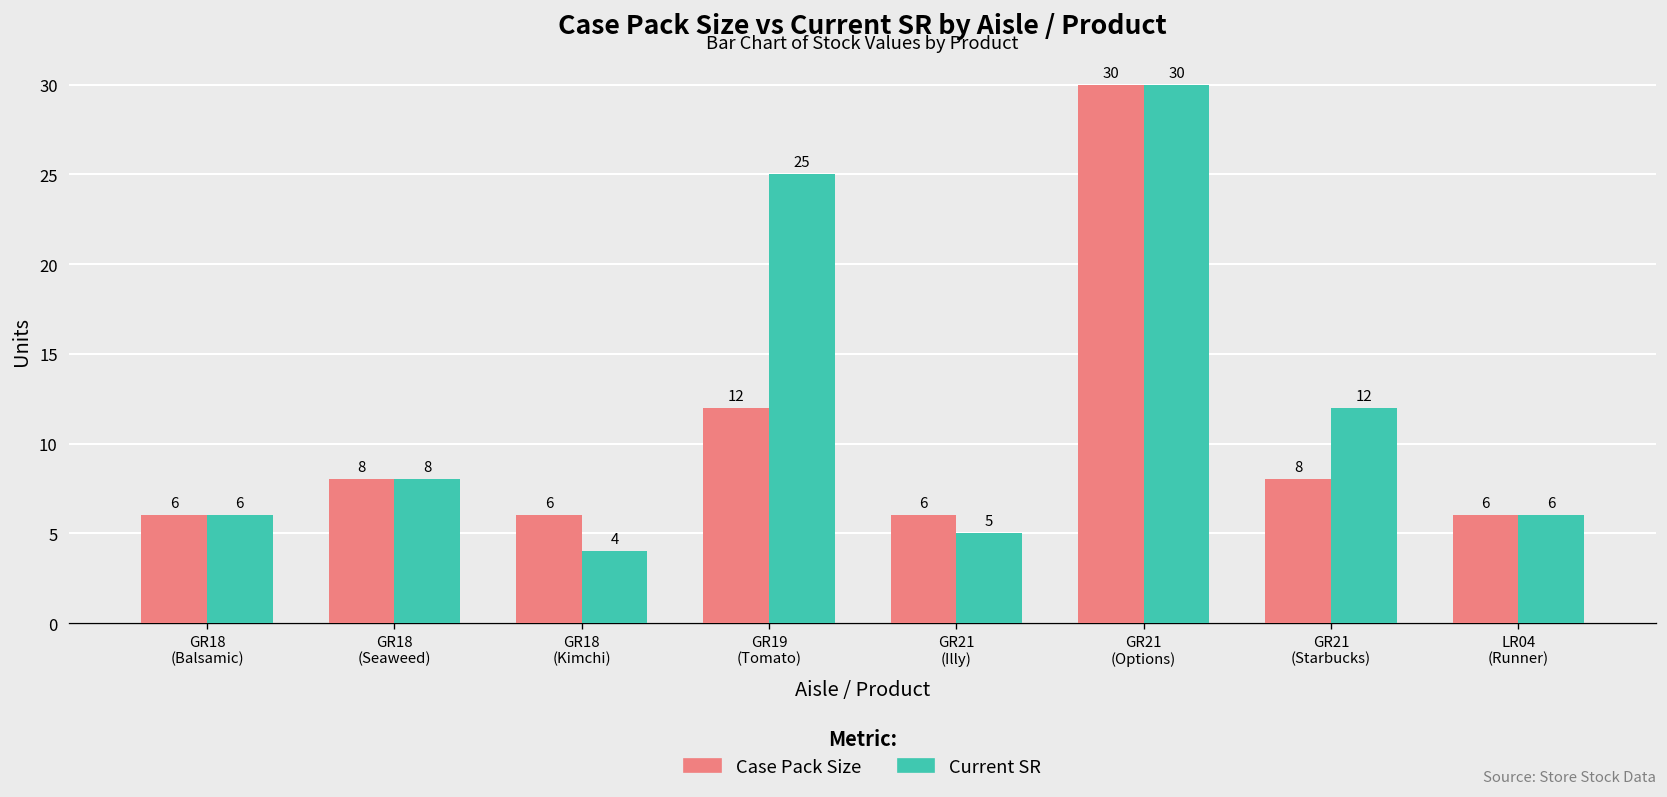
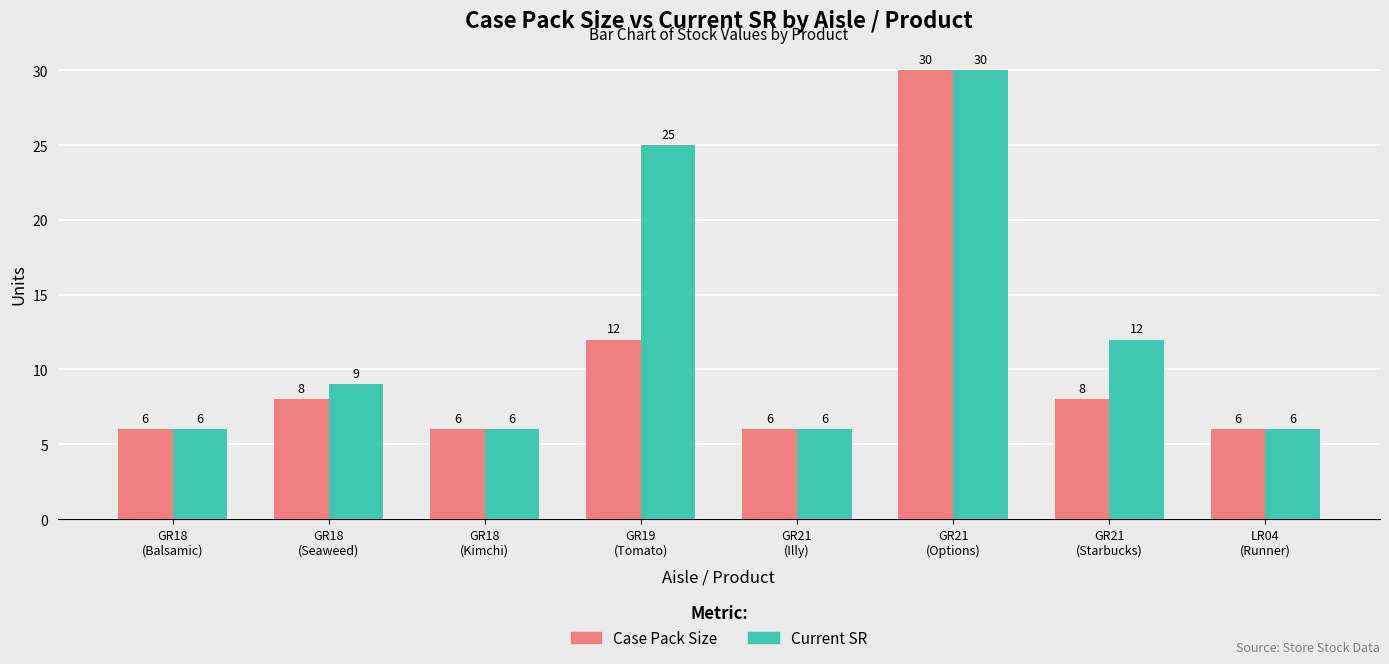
Current SR, GR18 (Seaweed): 8 -> 9
Current SR, GR18 (Kimchi): 4 -> 6
Current SR, GR21 (Illy): 5 -> 6
